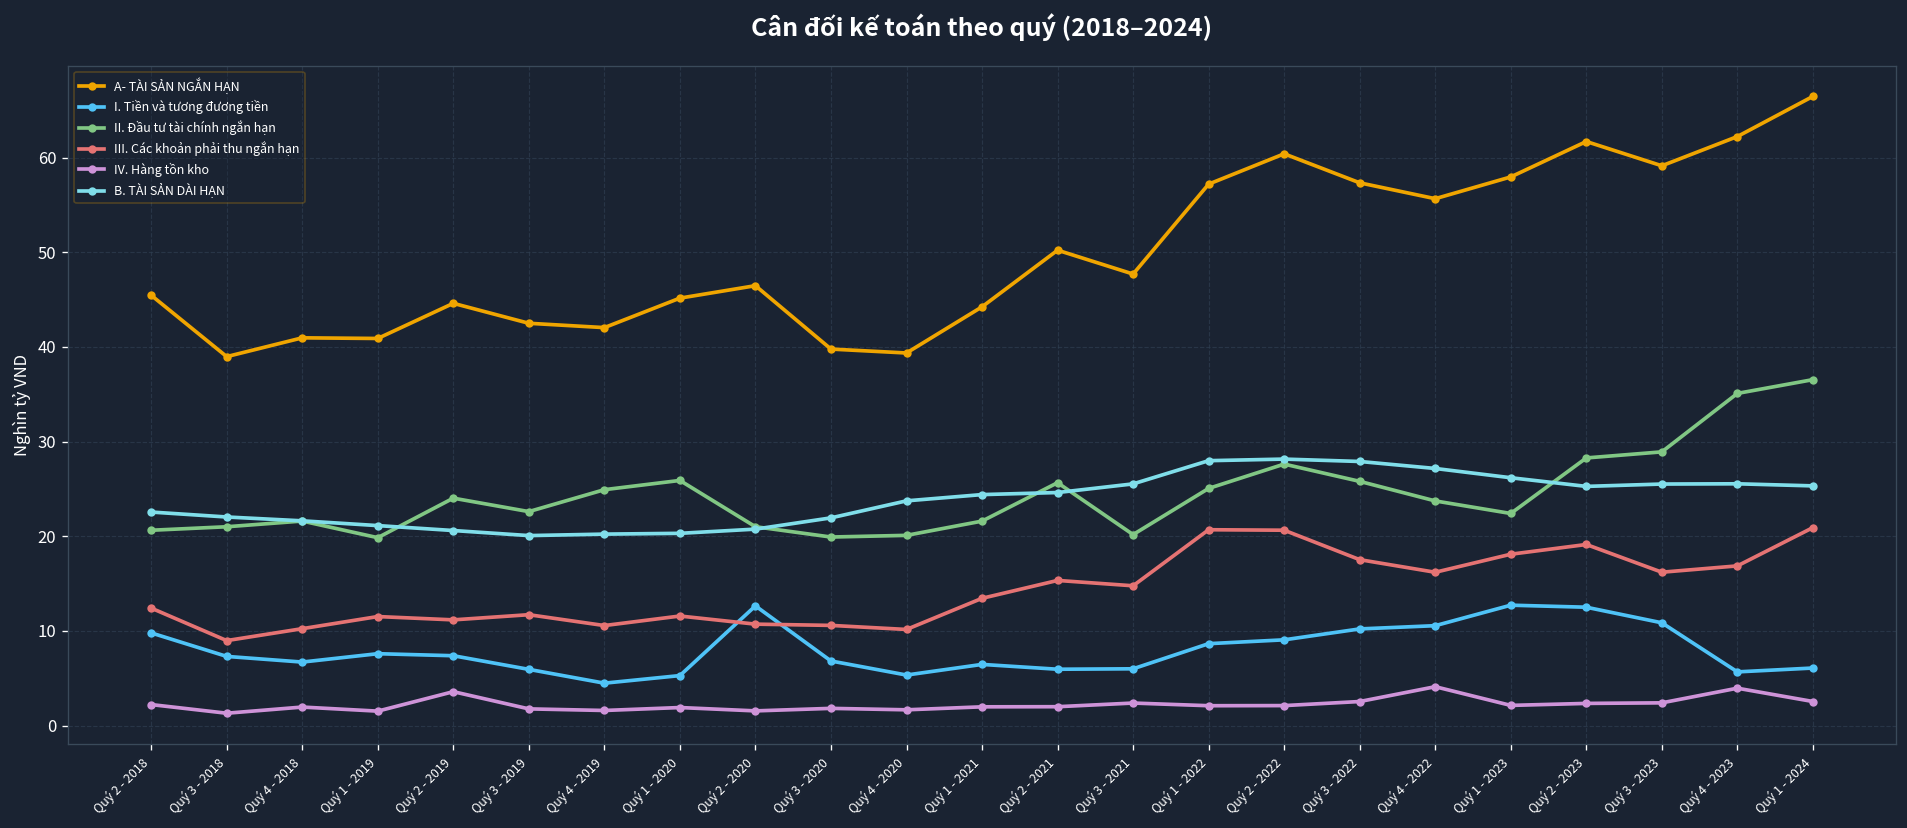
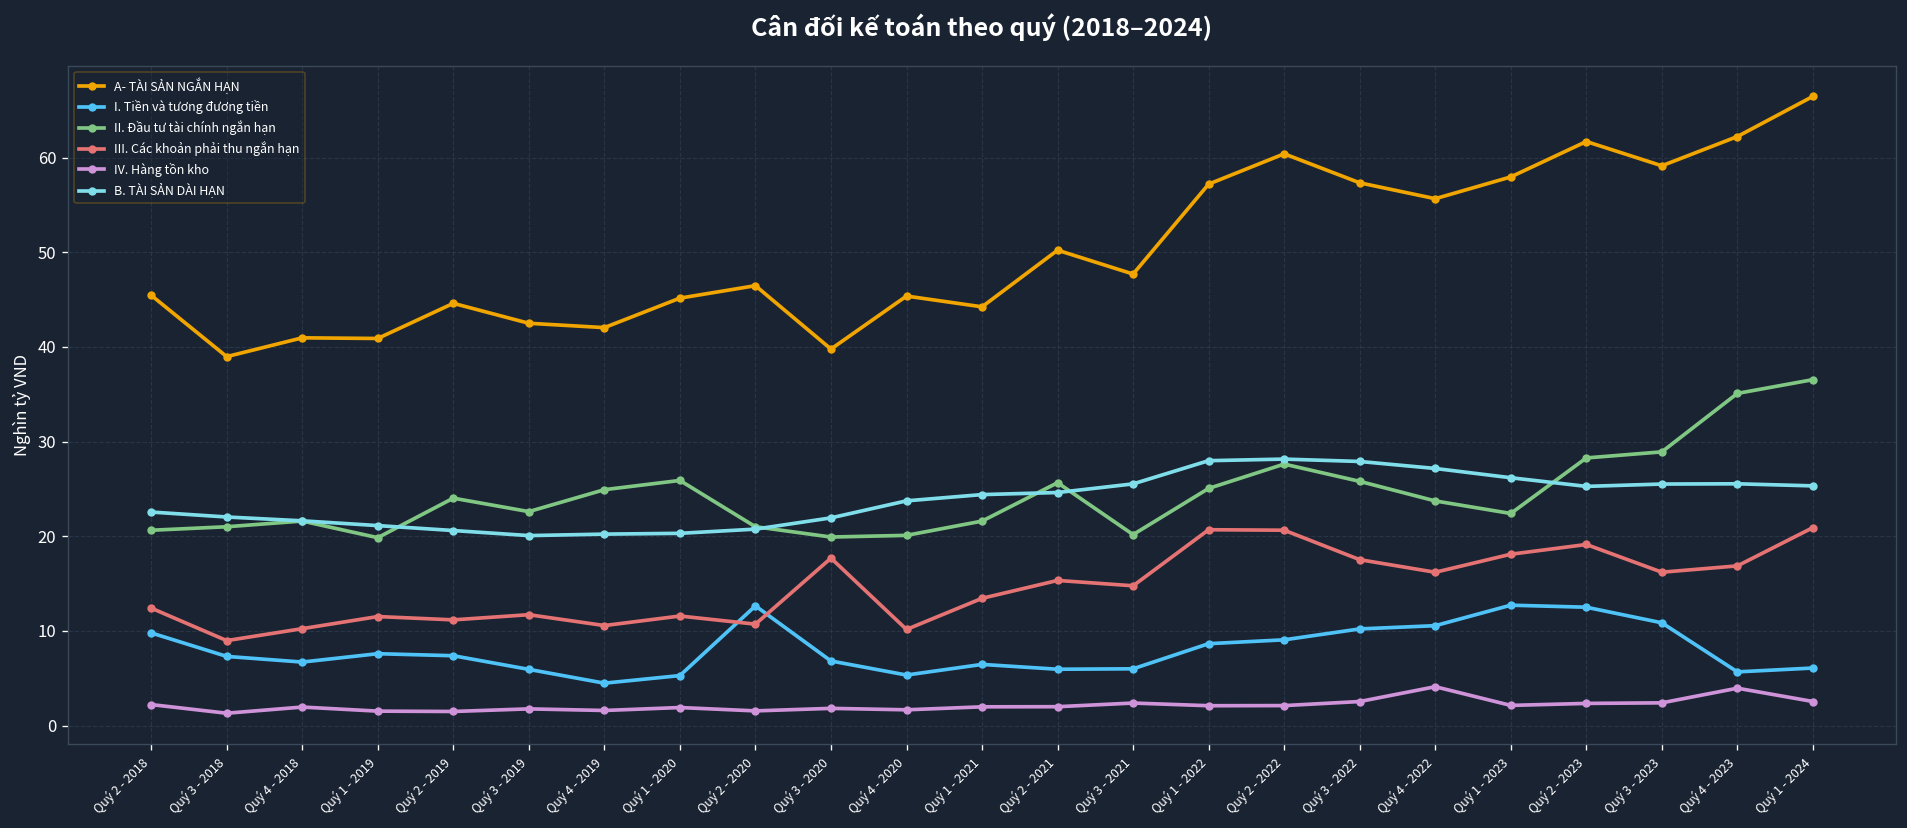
IV. Hàng tồn kho, Quý 2 - 2019: 4 -> 1
III. Các khoản phải thu ngắn hạn, Quý 3 - 2020: 11 -> 18
A- TÀI SẢN NGẮN HẠN, Quý 4 - 2020: 39 -> 45
